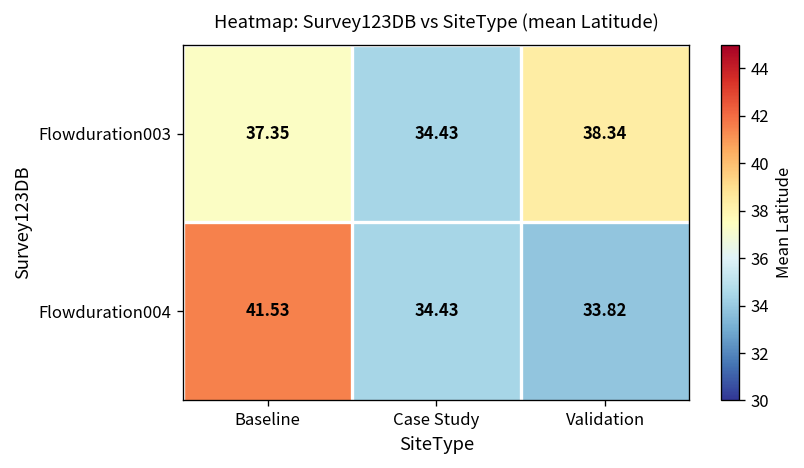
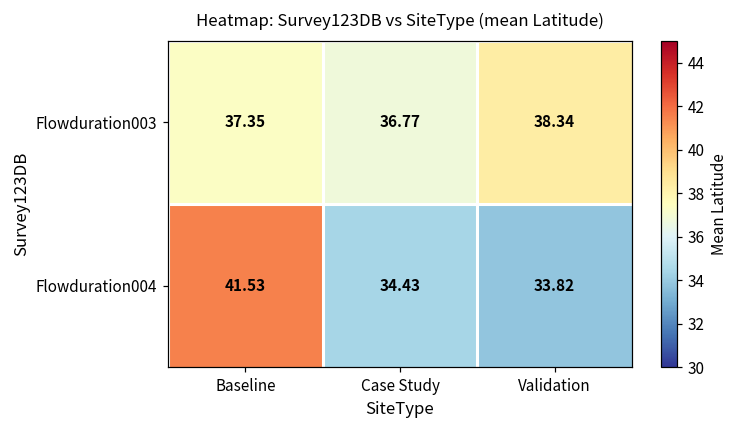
Flowduration003, Case Study: 34.43 -> 36.77
